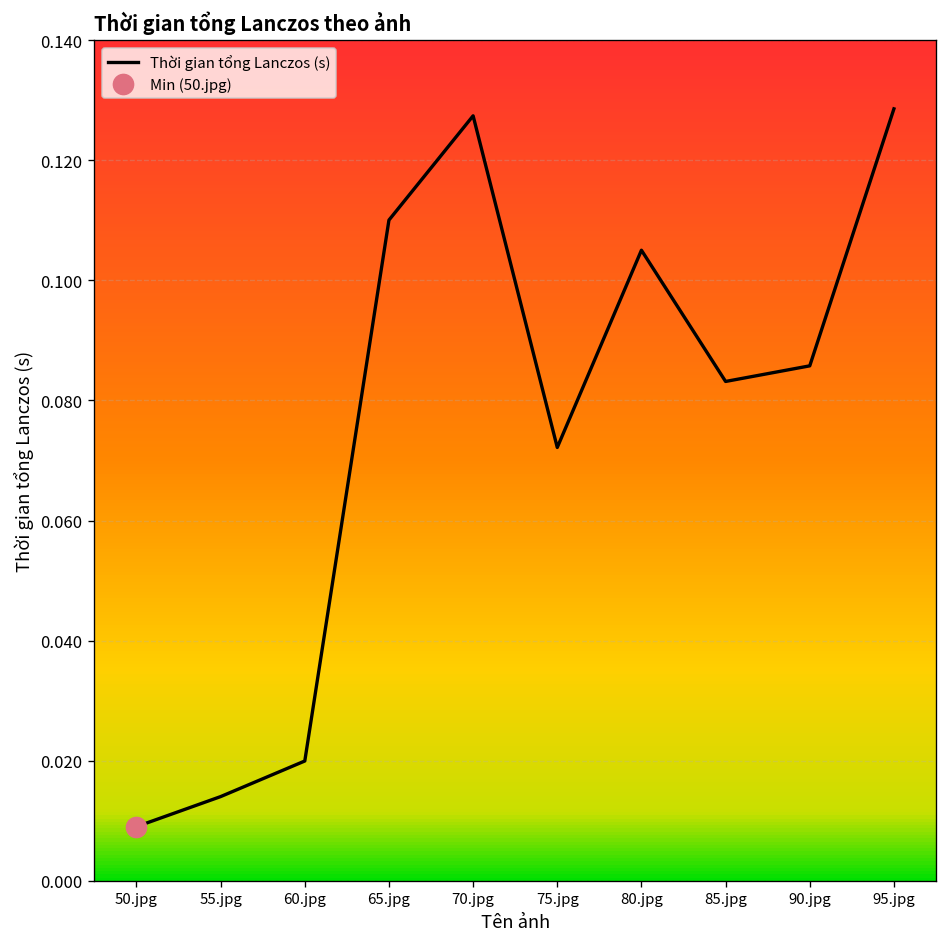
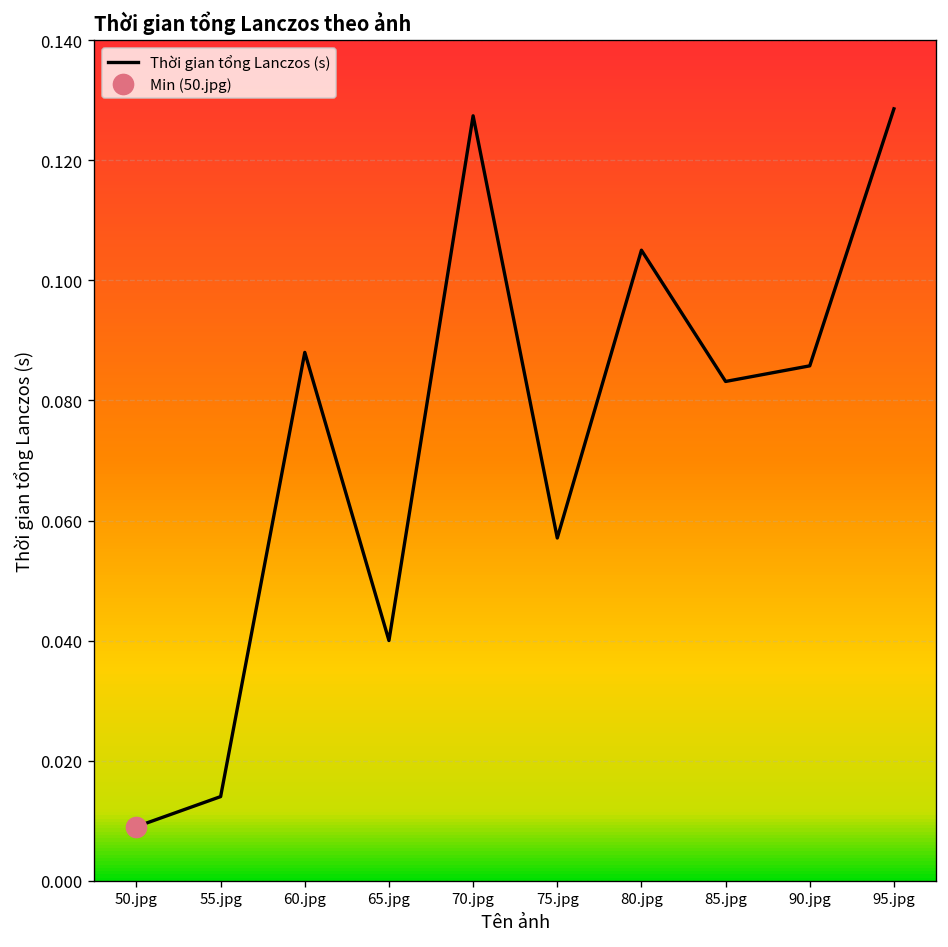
Thời gian tổng Lanczos (s), 60.jpg: 0.020 -> 0.088
Thời gian tổng Lanczos (s), 65.jpg: 0.110 -> 0.040
Thời gian tổng Lanczos (s), 75.jpg: 0.072 -> 0.057
